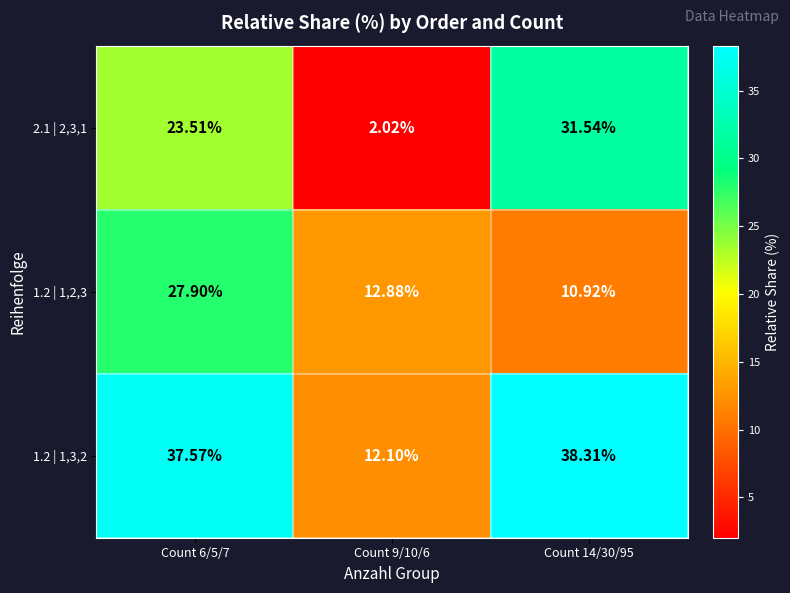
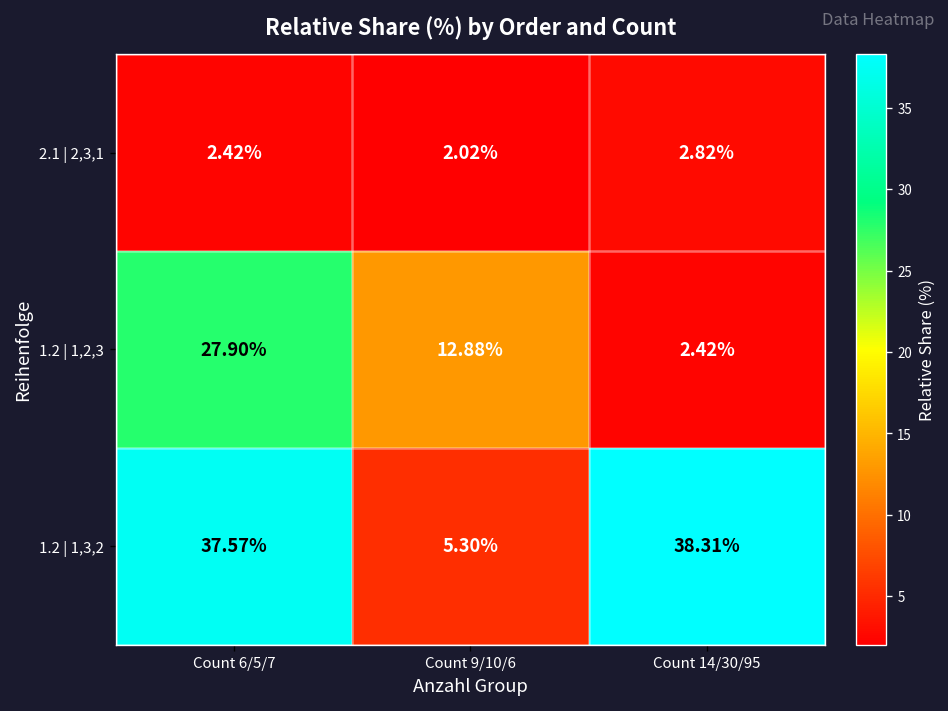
2.1 | 2,3,1, Count 6/5/7: 23.51% -> 2.42%
2.1 | 2,3,1, Count 14/30/95: 31.54% -> 2.82%
1.2 | 1,2,3, Count 14/30/95: 10.92% -> 2.42%
1.2 | 1,3,2, Count 9/10/6: 12.10% -> 5.30%
